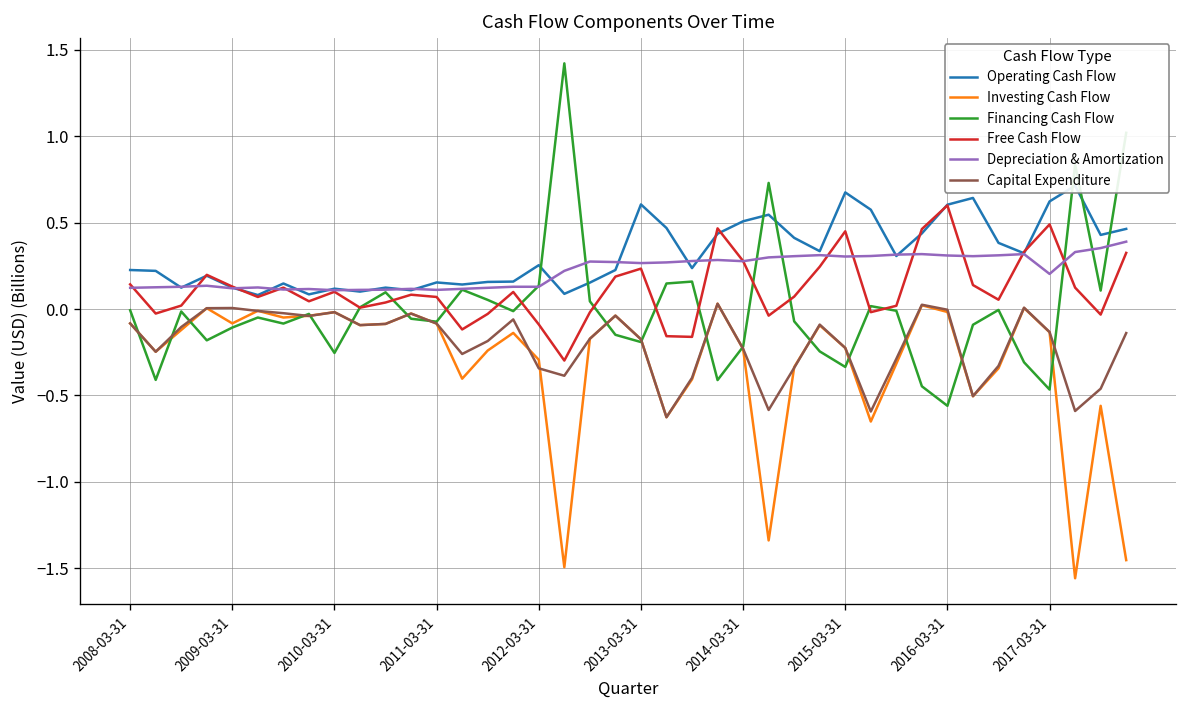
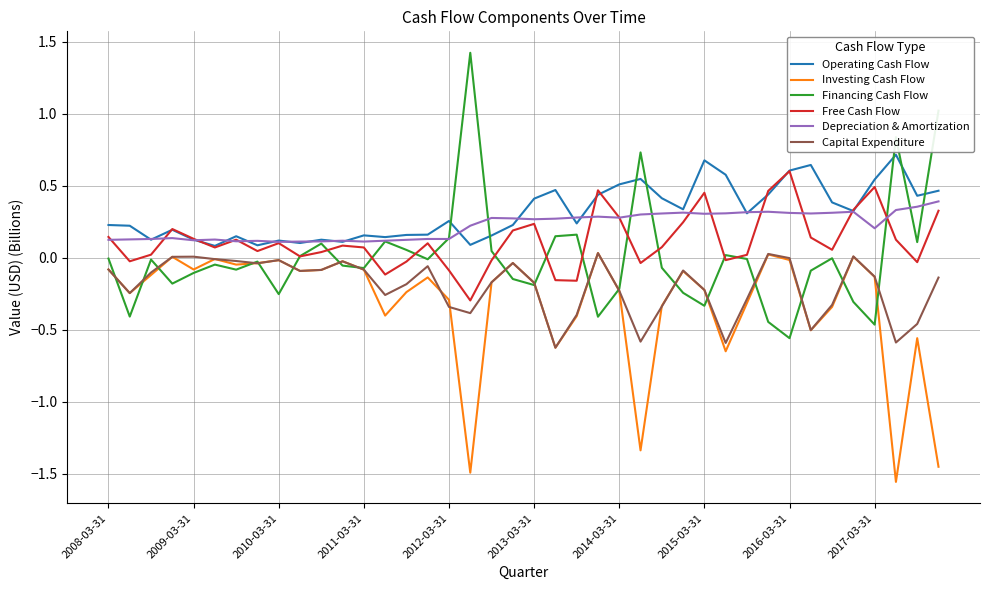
Operating Cash Flow, 2013-03-31: 0.61 -> 0.41
Operating Cash Flow, 2017-03-31: 0.62 -> 0.54
